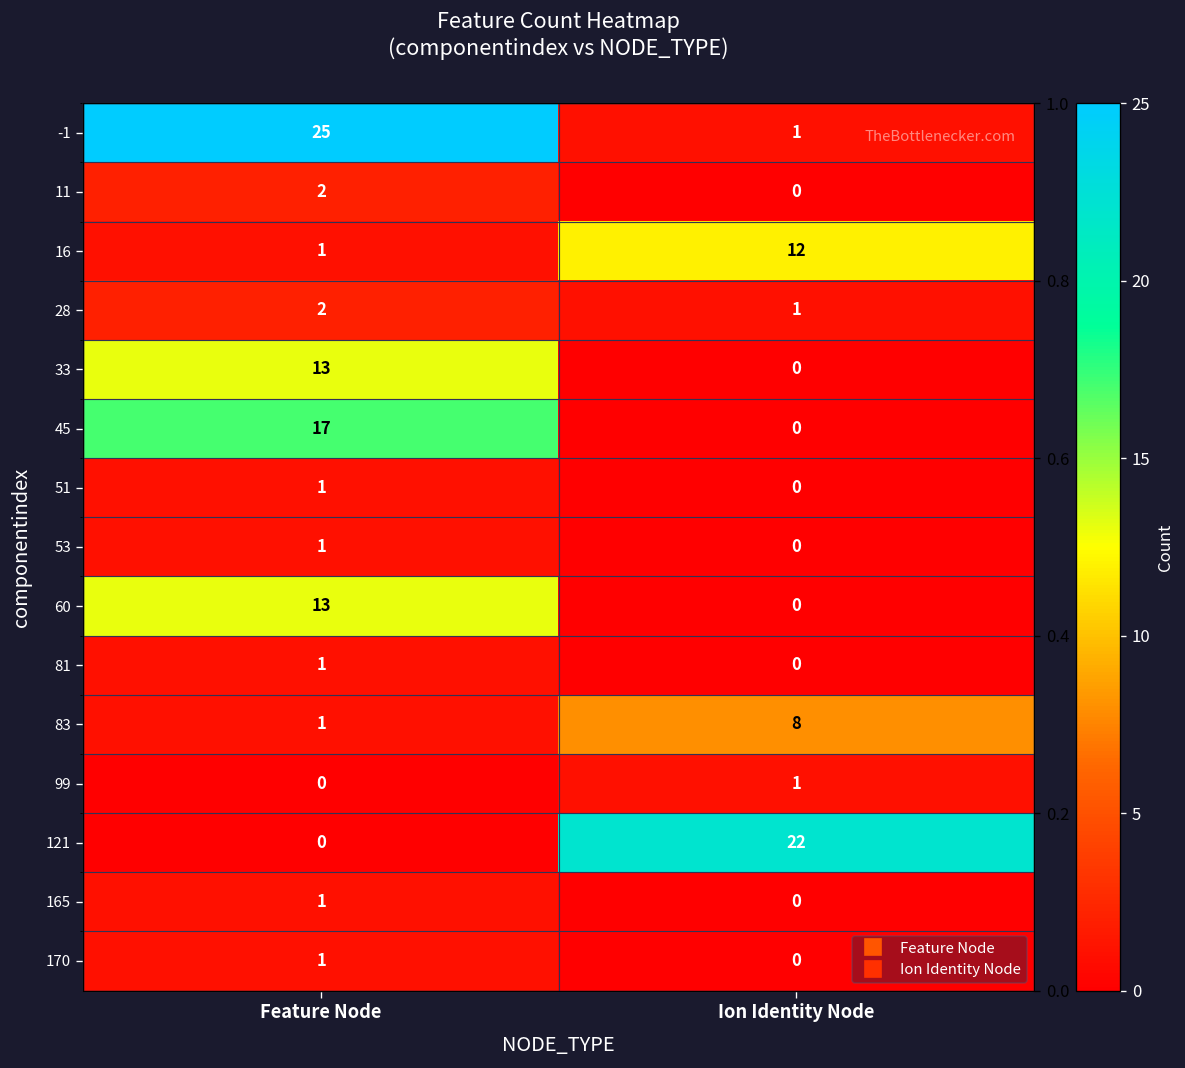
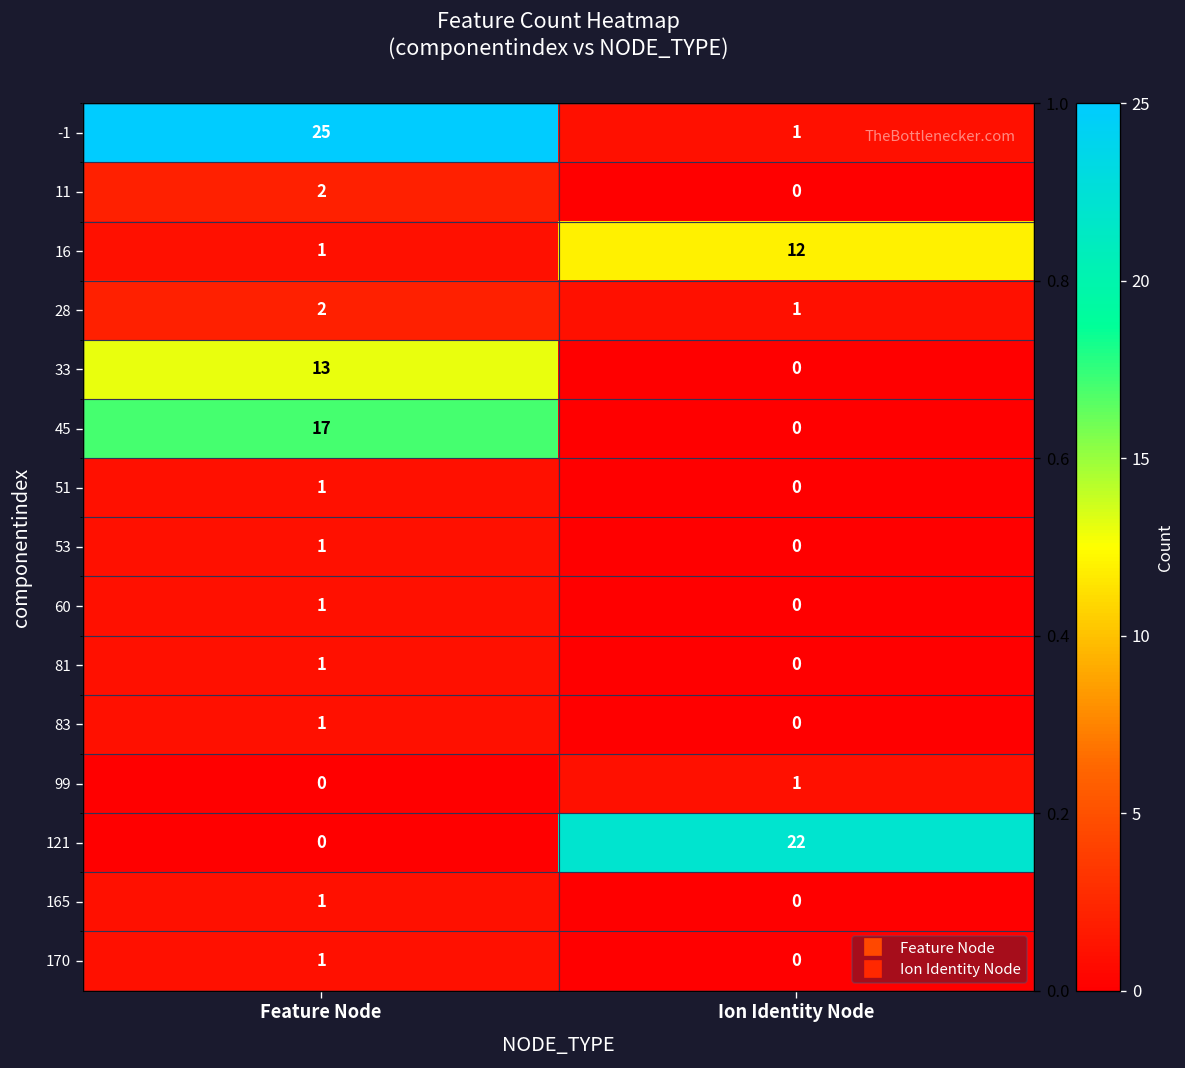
60, Feature Node: 13 -> 1
83, Ion Identity Node: 8 -> 0
